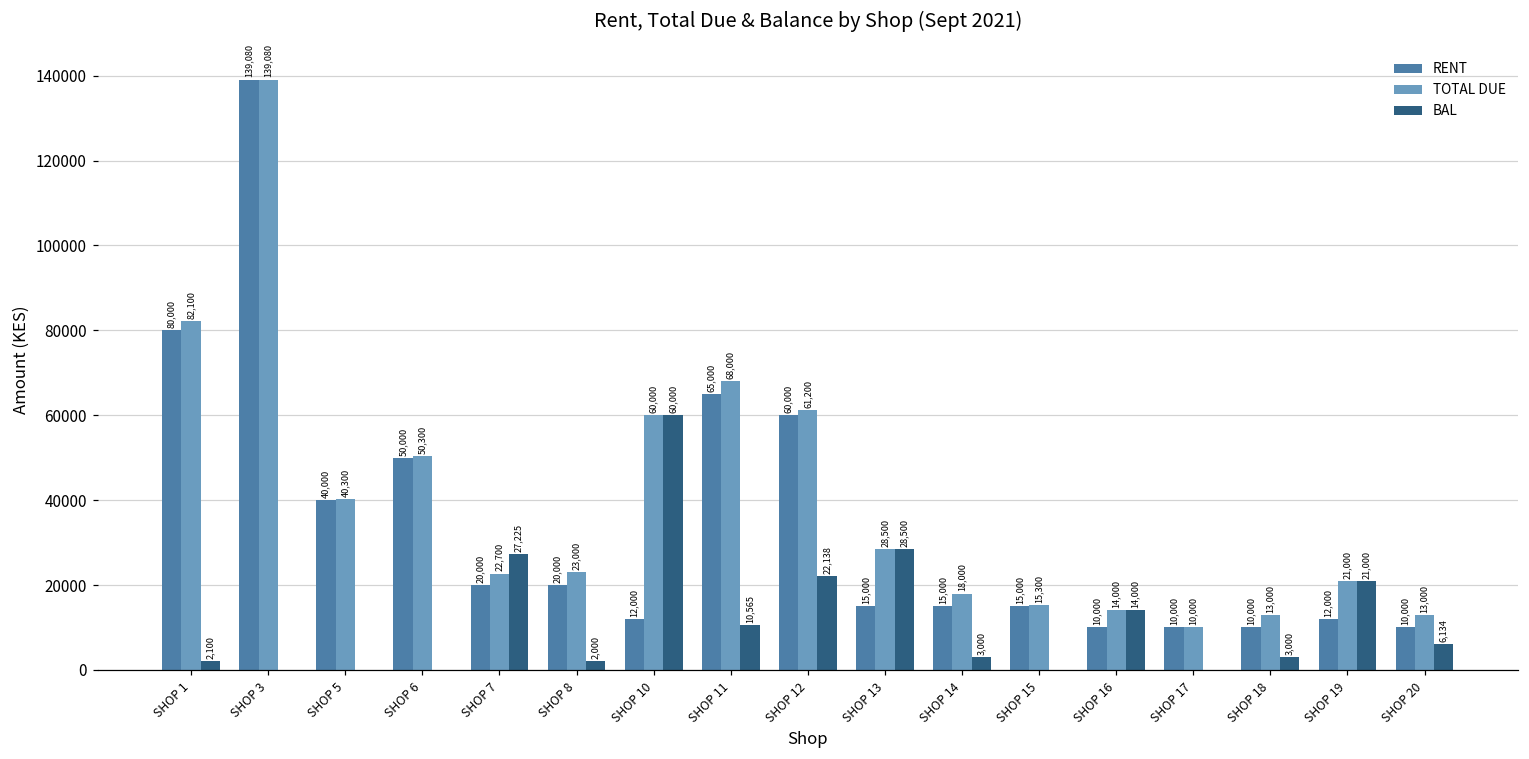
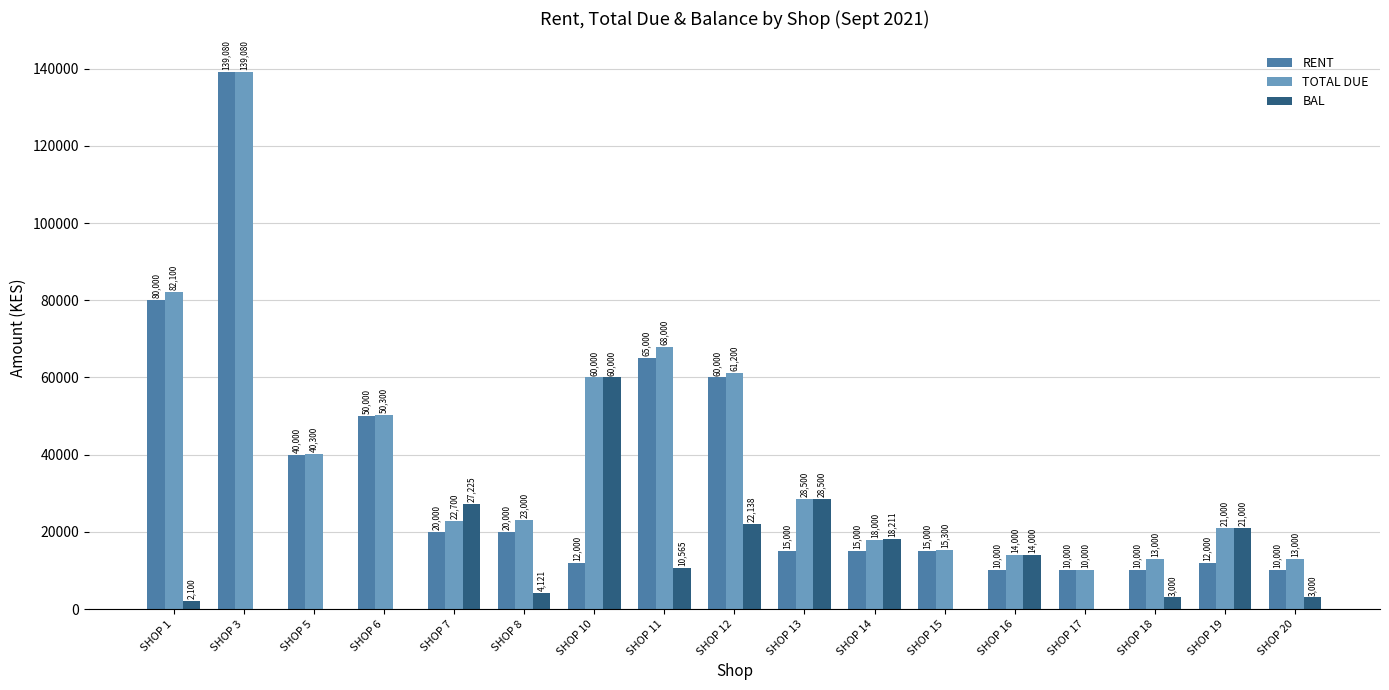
BAL, SHOP 8: 2,000 -> 4,121
BAL, SHOP 14: 3,000 -> 18,211
BAL, SHOP 20: 6,134 -> 3,000
